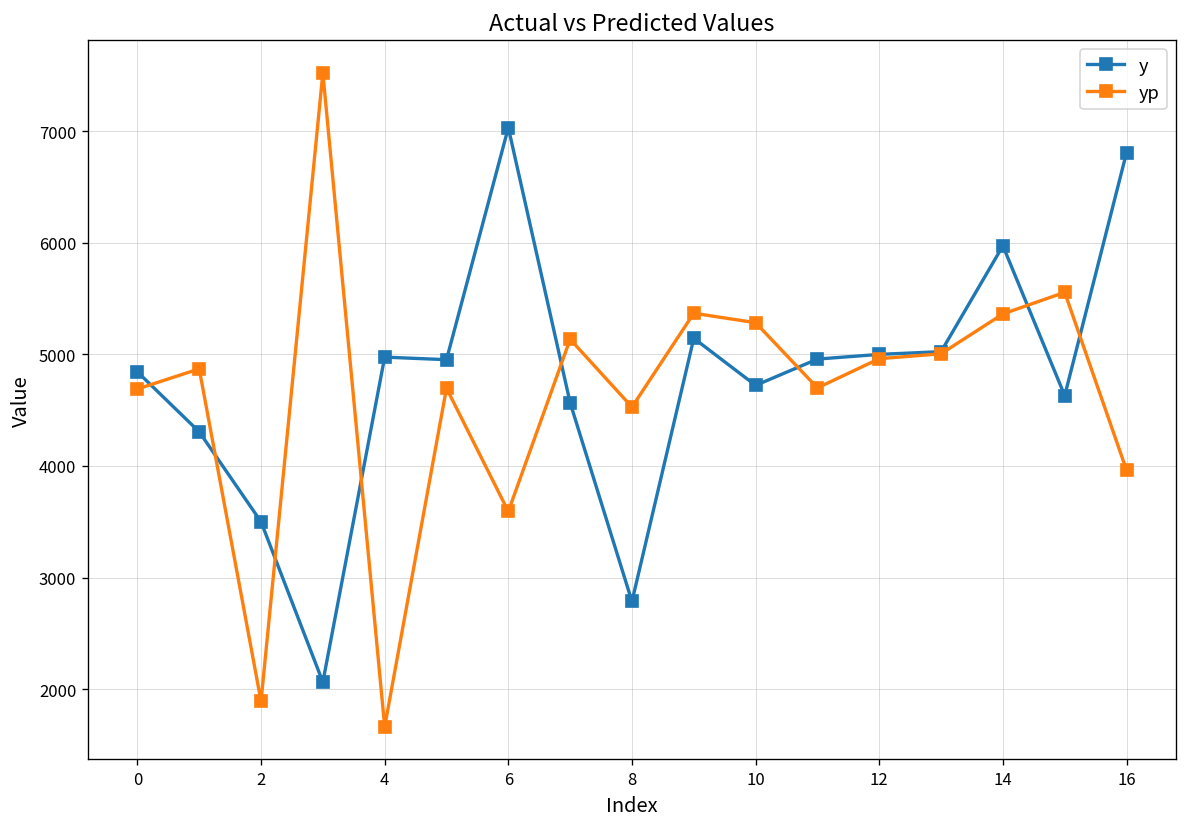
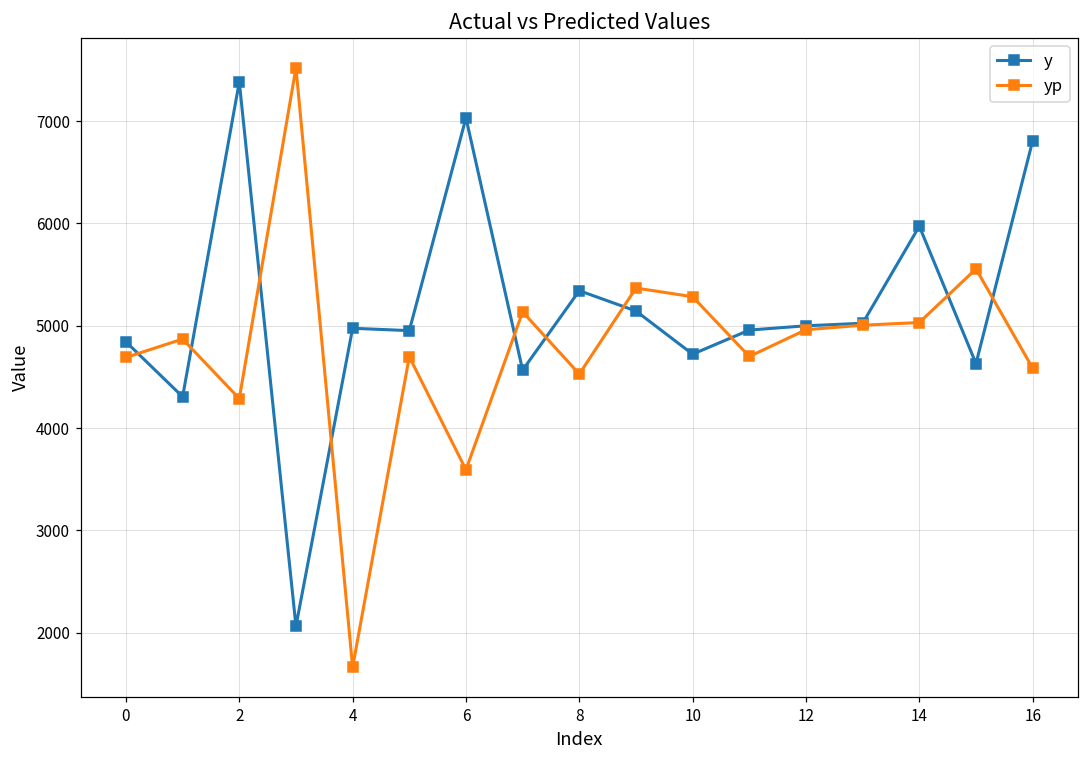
y, 2: 3500 -> 7400
yp, 2: 1900 -> 4300
y, 8: 2800 -> 5300
yp, 14: 5400 -> 5000
yp, 16: 4000 -> 4600
